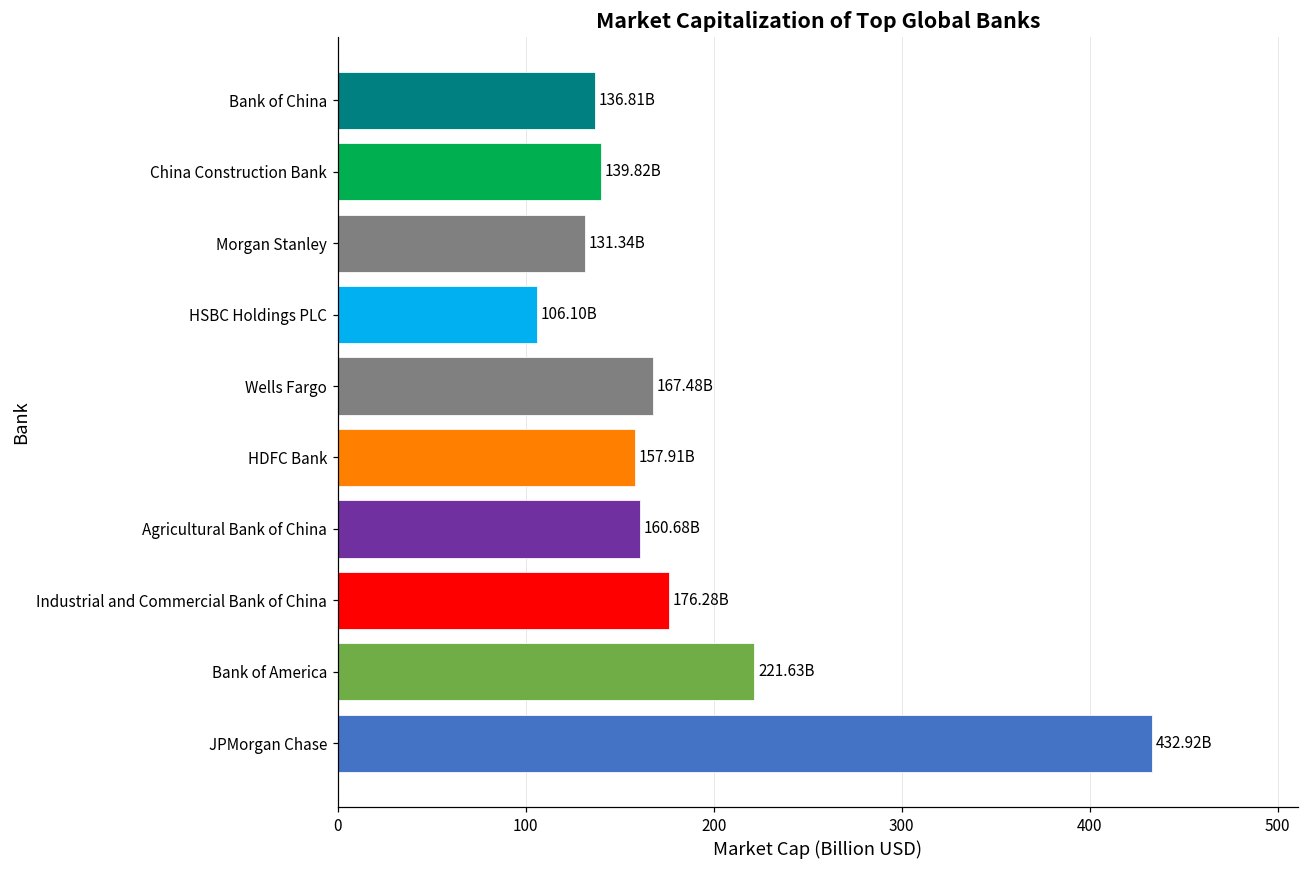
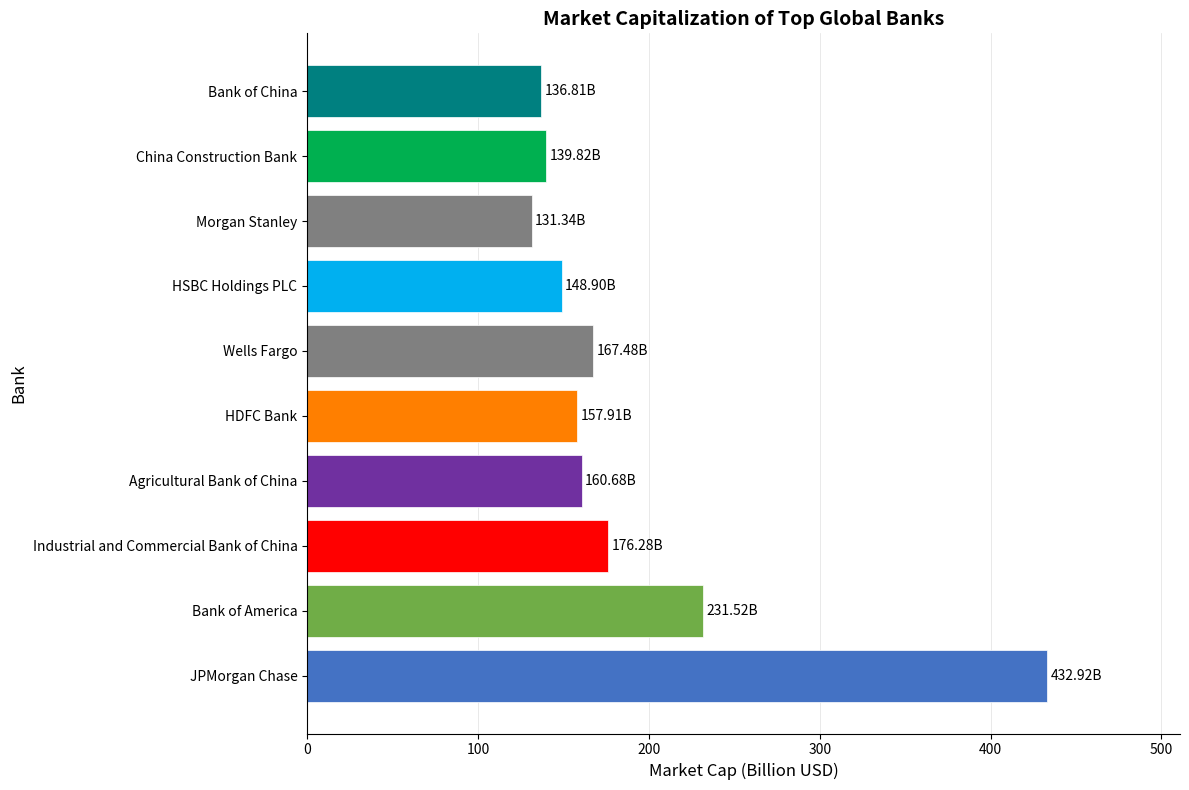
HSBC Holdings PLC: 106.10B -> 148.90B
Bank of America: 221.63B -> 231.52B
